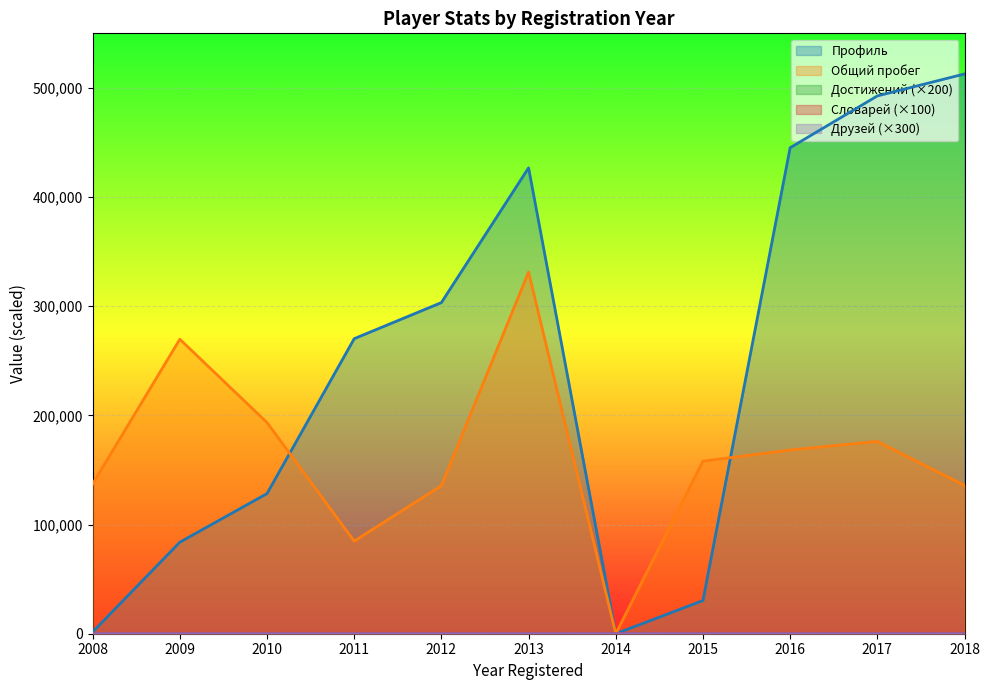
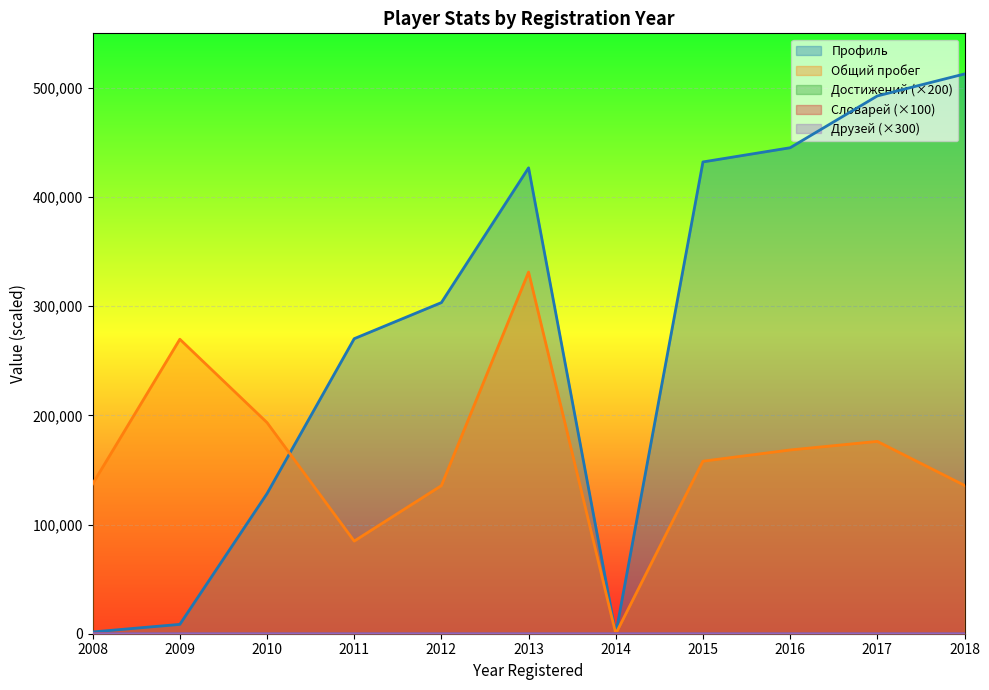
Профиль, 2009: 84,000 -> 9,000
Профиль, 2015: 30,000 -> 432,000
